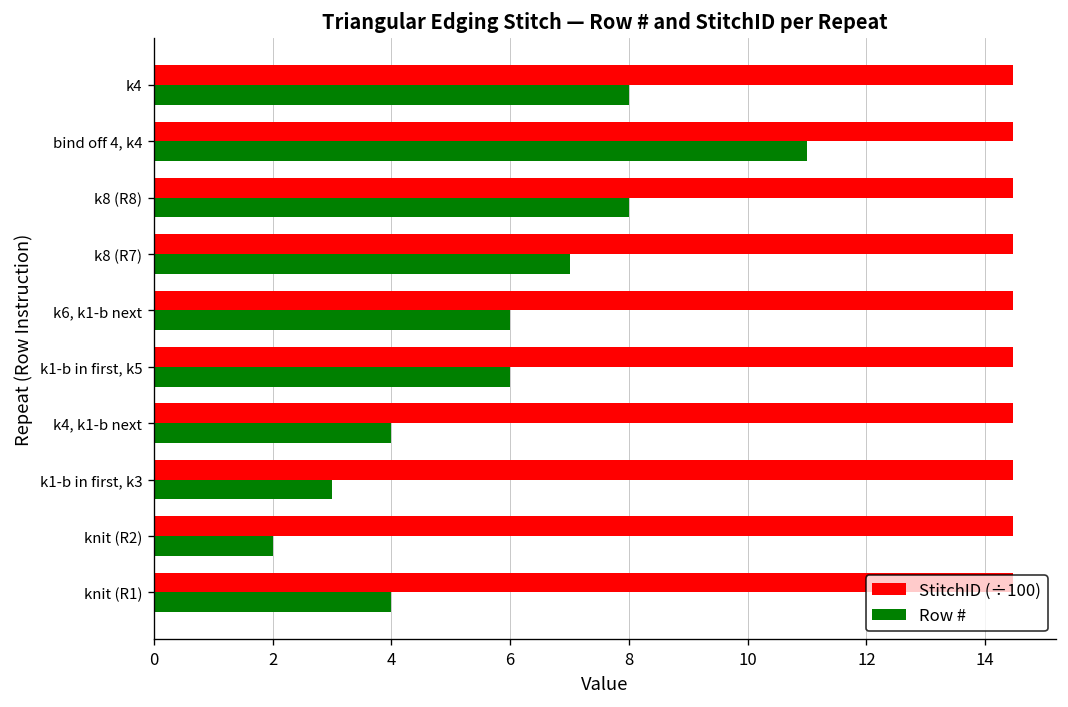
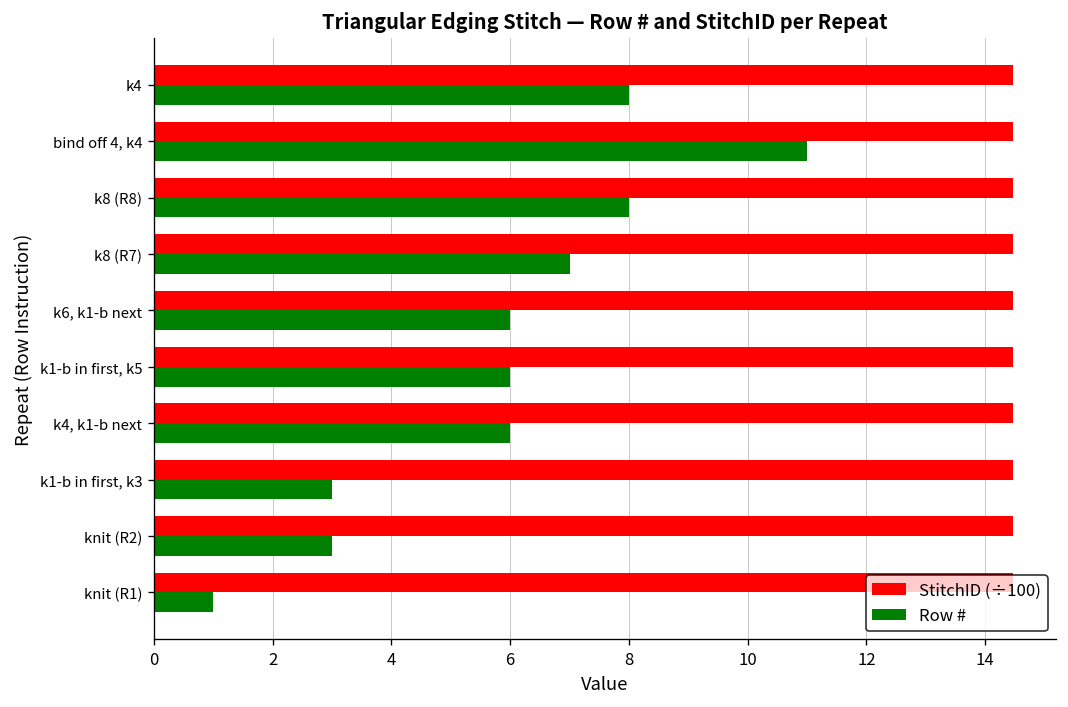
Row #, k4, k1-b next: 4 -> 6
Row #, knit (R2): 2 -> 3
Row #, knit (R1): 4 -> 1
